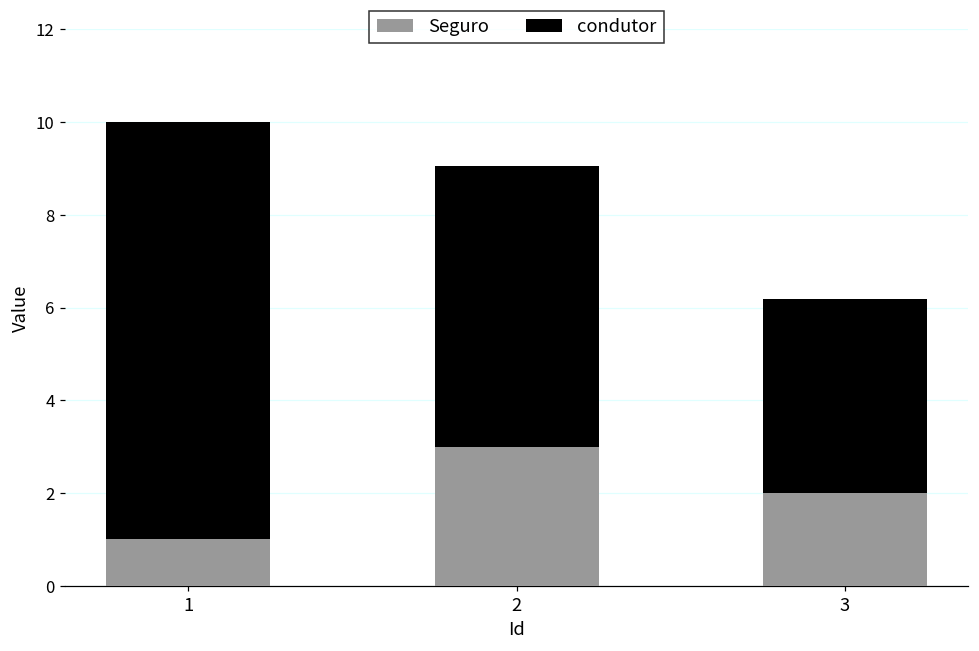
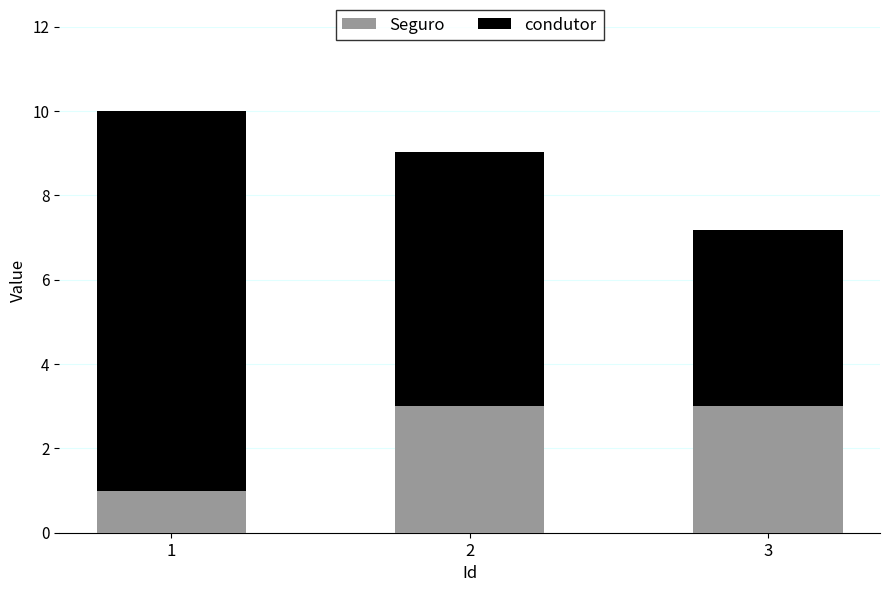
Seguro, 3: 2 -> 3
